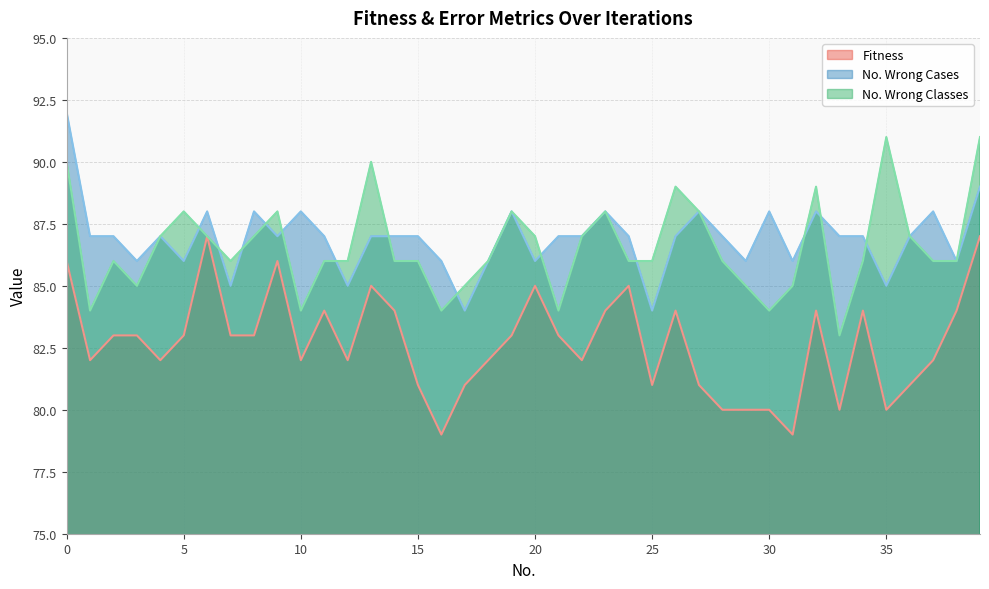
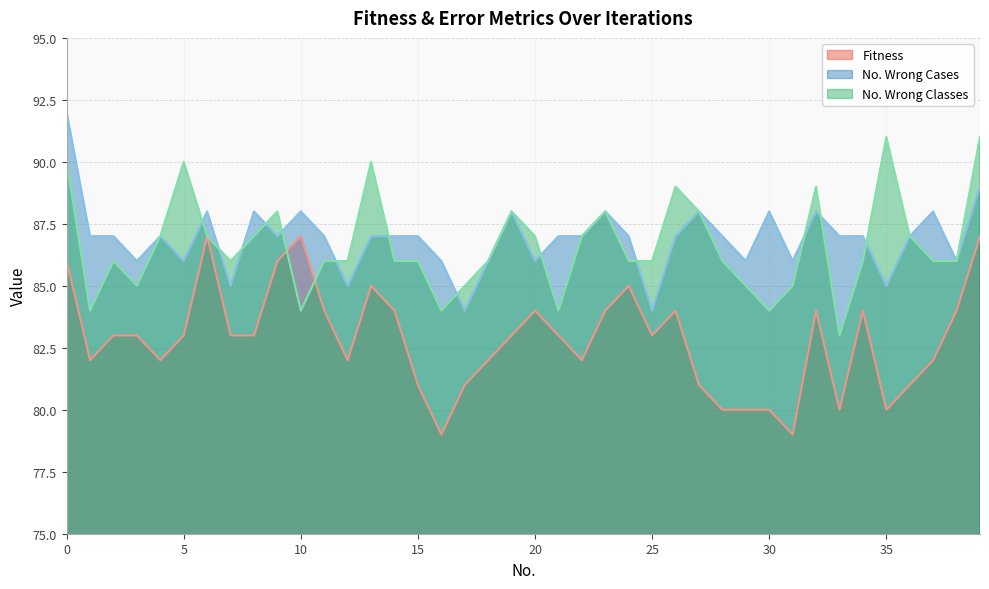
No. Wrong Classes, 5: 88 -> 90
Fitness, 10: 82 -> 87
Fitness, 20: 85 -> 84
Fitness, 25: 81 -> 83
